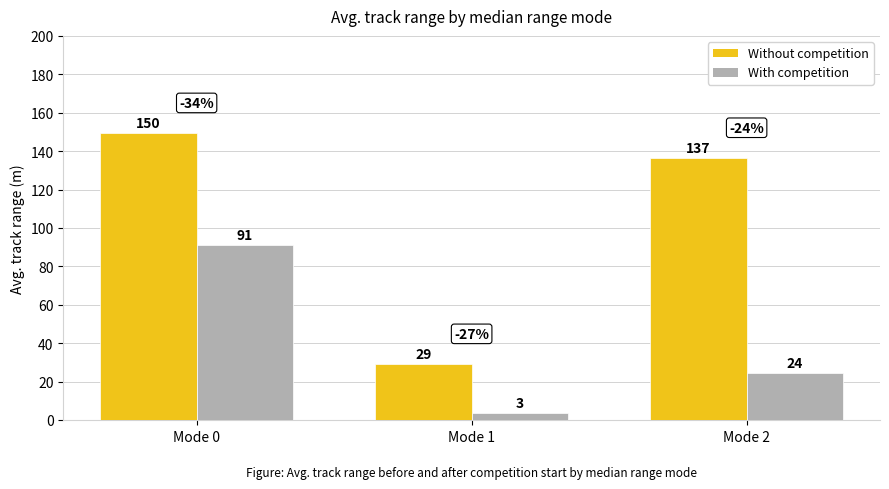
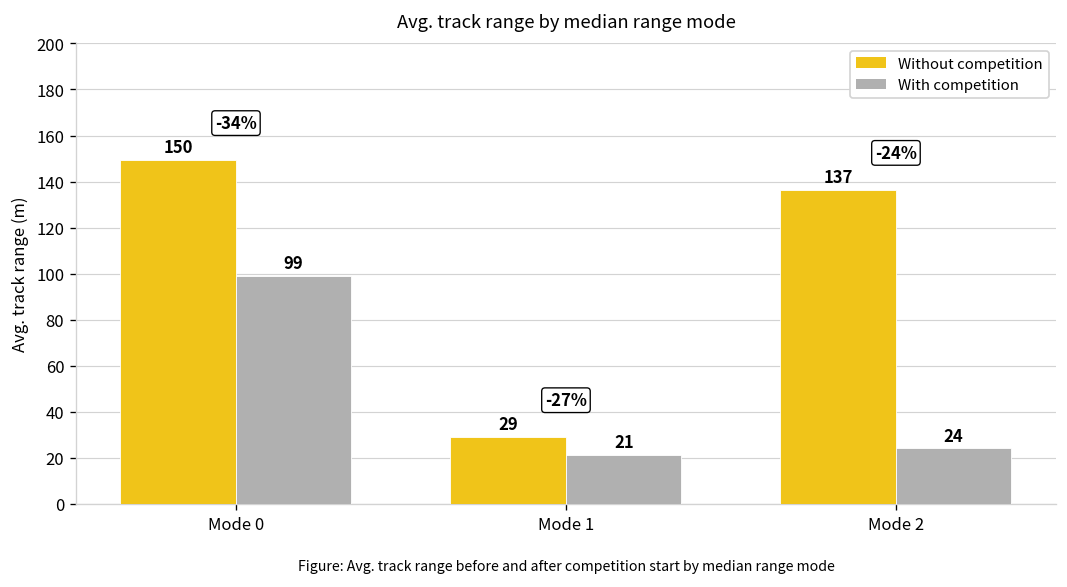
With competition, Mode 0: 91 -> 99
With competition, Mode 1: 3 -> 21
